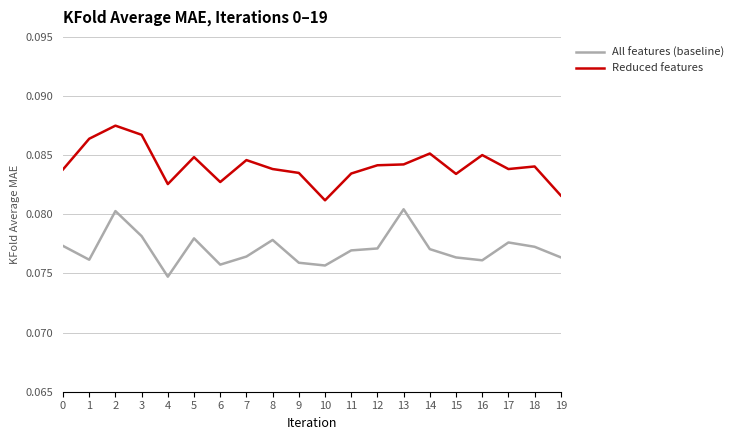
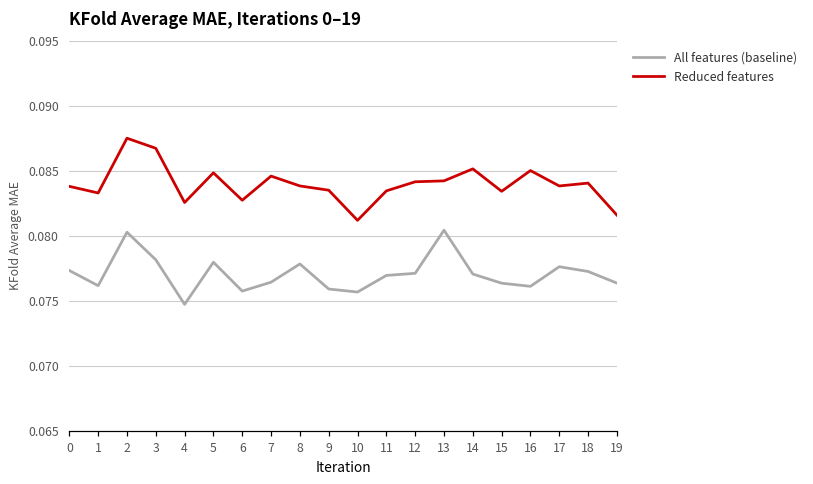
Reduced features, 1: 0.0864 -> 0.0833
